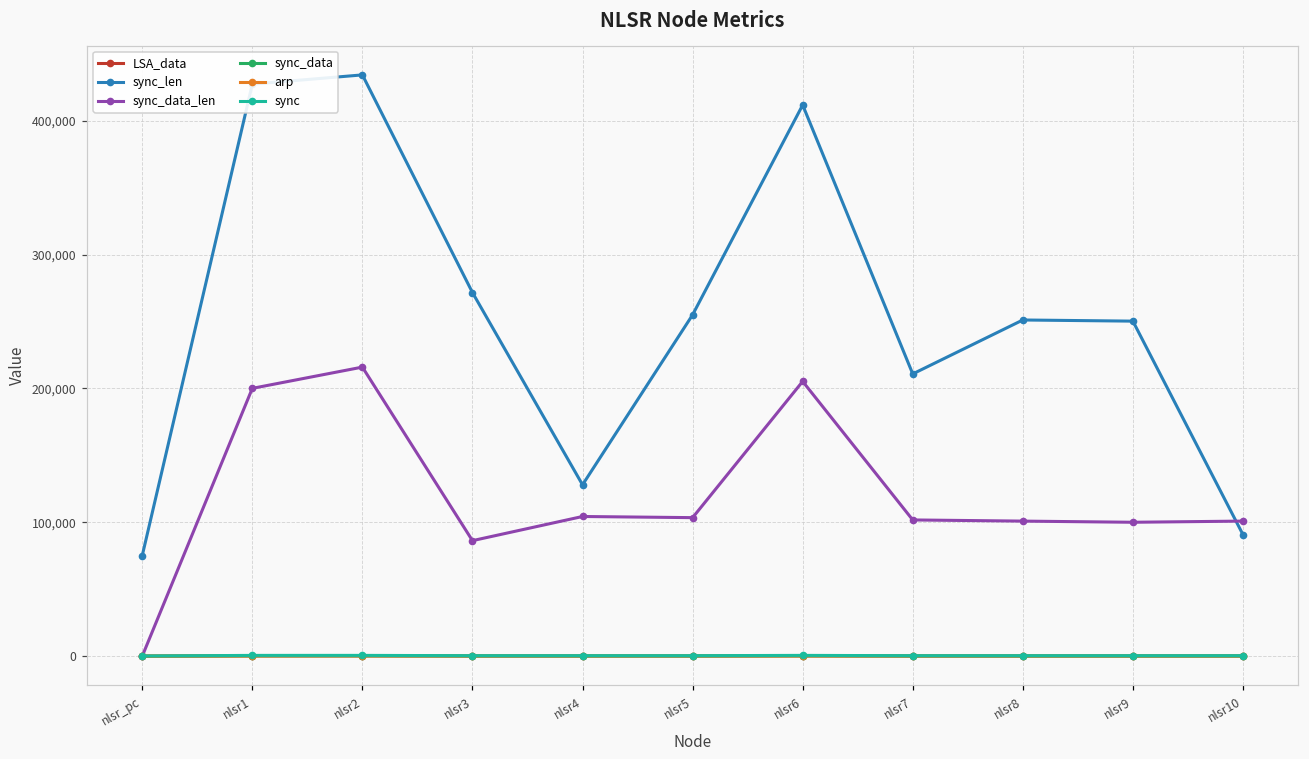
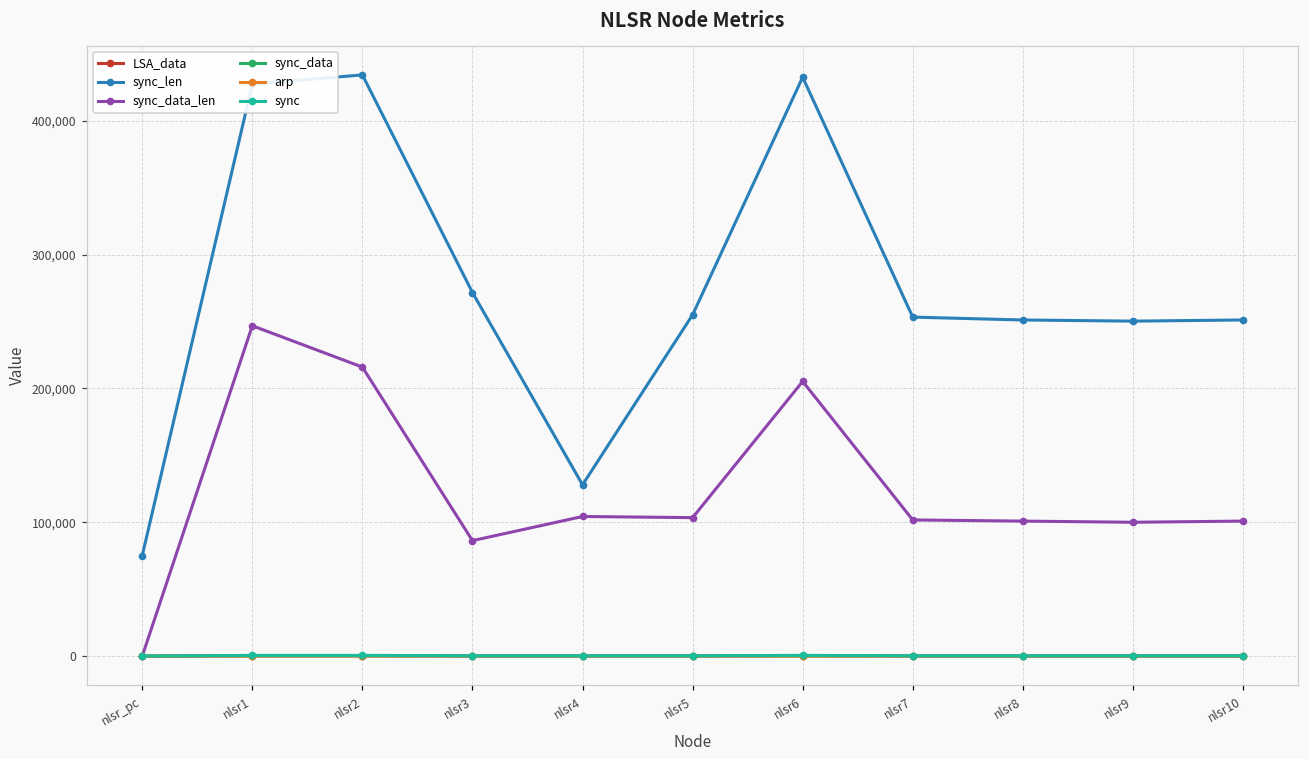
sync_data_len, nlsr1: 200,000 -> 247,000
sync_len, nlsr6: 412,000 -> 433,000
sync_len, nlsr7: 211,000 -> 253,000
sync_len, nlsr10: 91,000 -> 251,000
